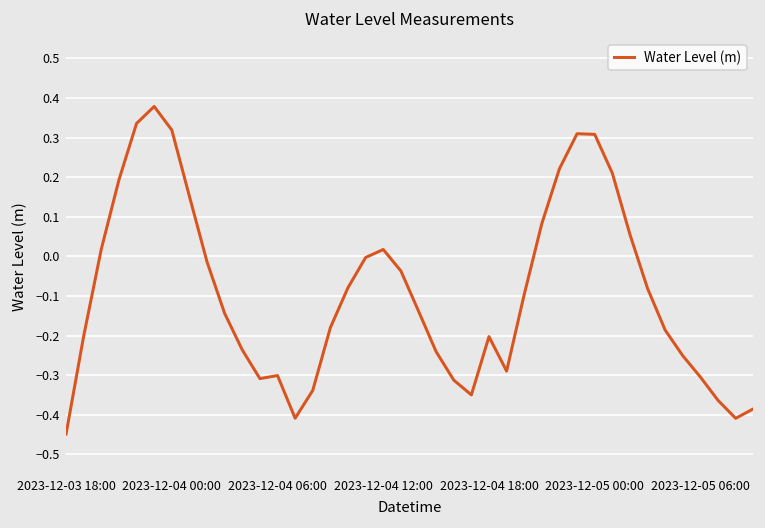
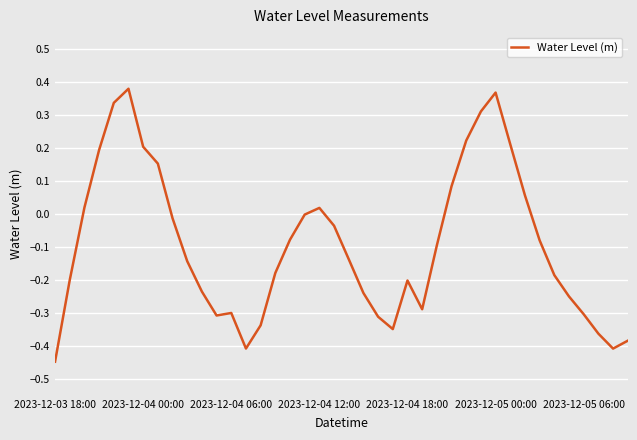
2023-12-04 00:00: 0.32 -> 0.20
2023-12-05 00:00: 0.31 -> 0.37
